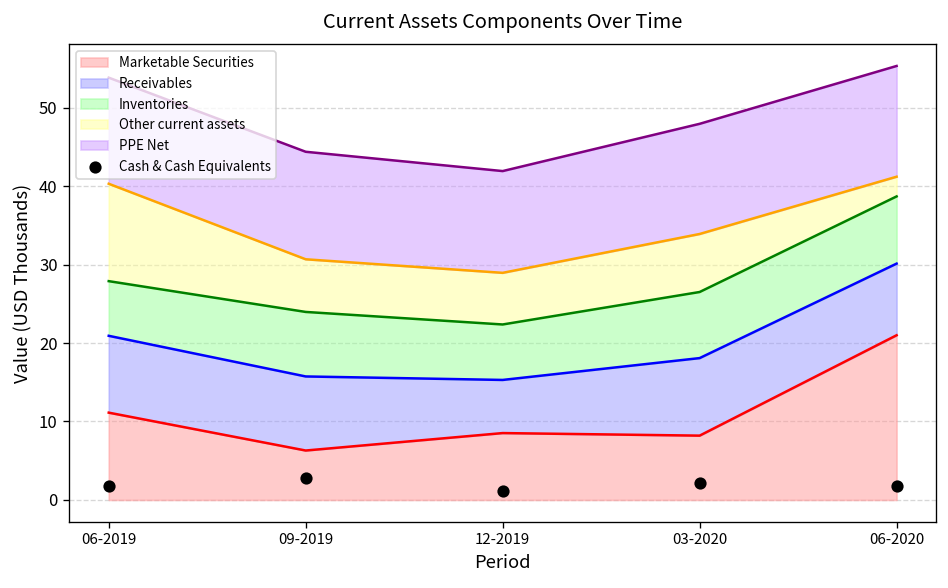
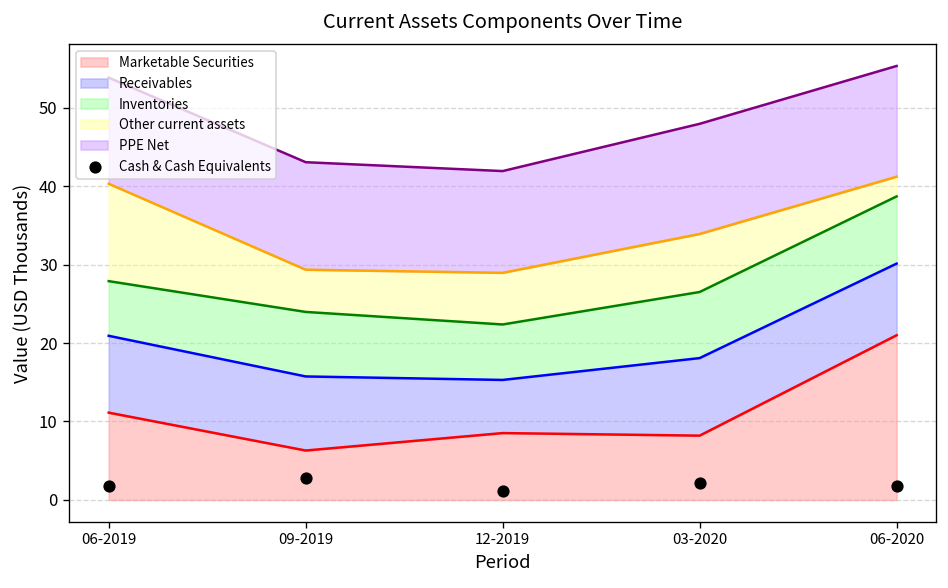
Other current assets, 09-2019: 7 -> 5
